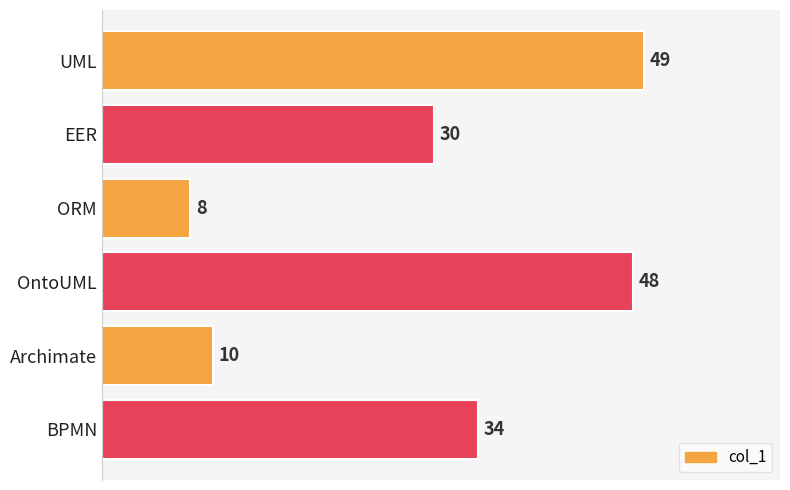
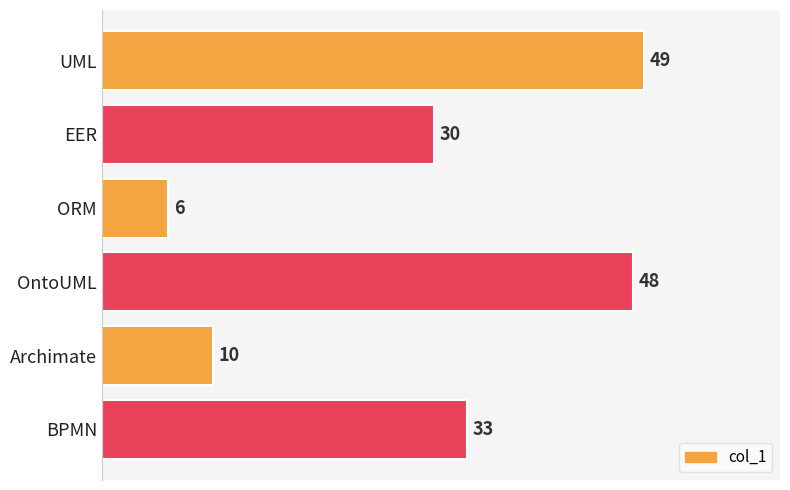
ORM: 8 -> 6
BPMN: 34 -> 33
